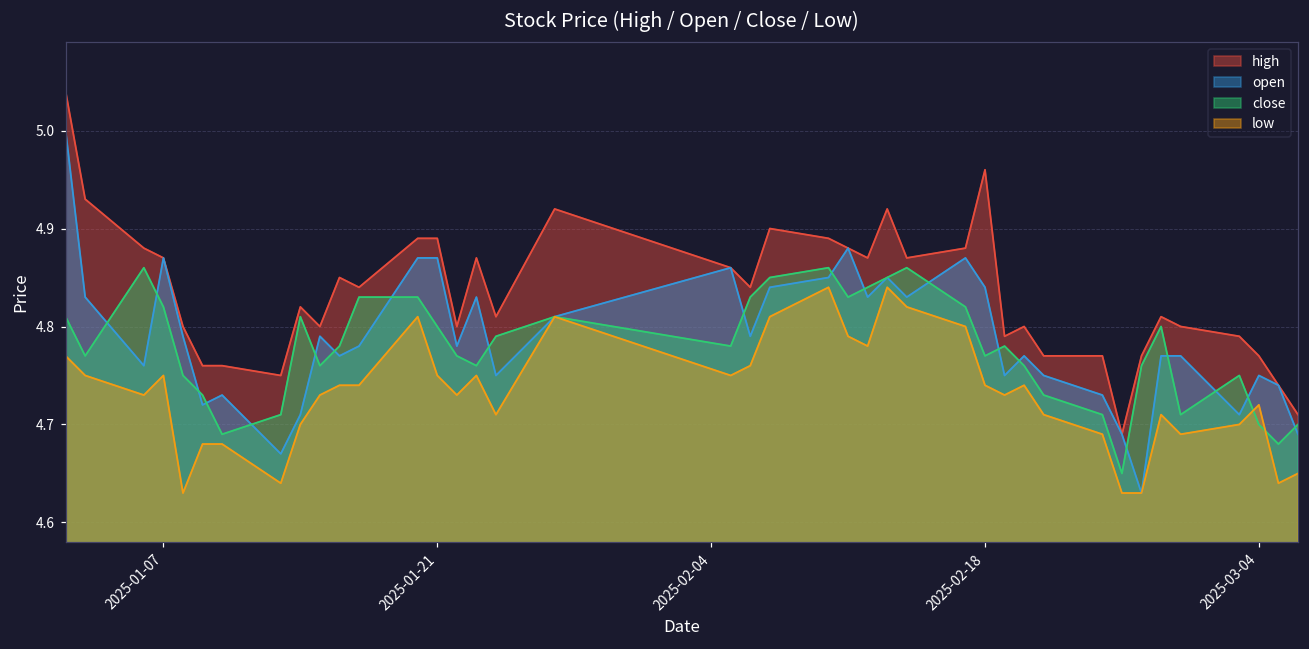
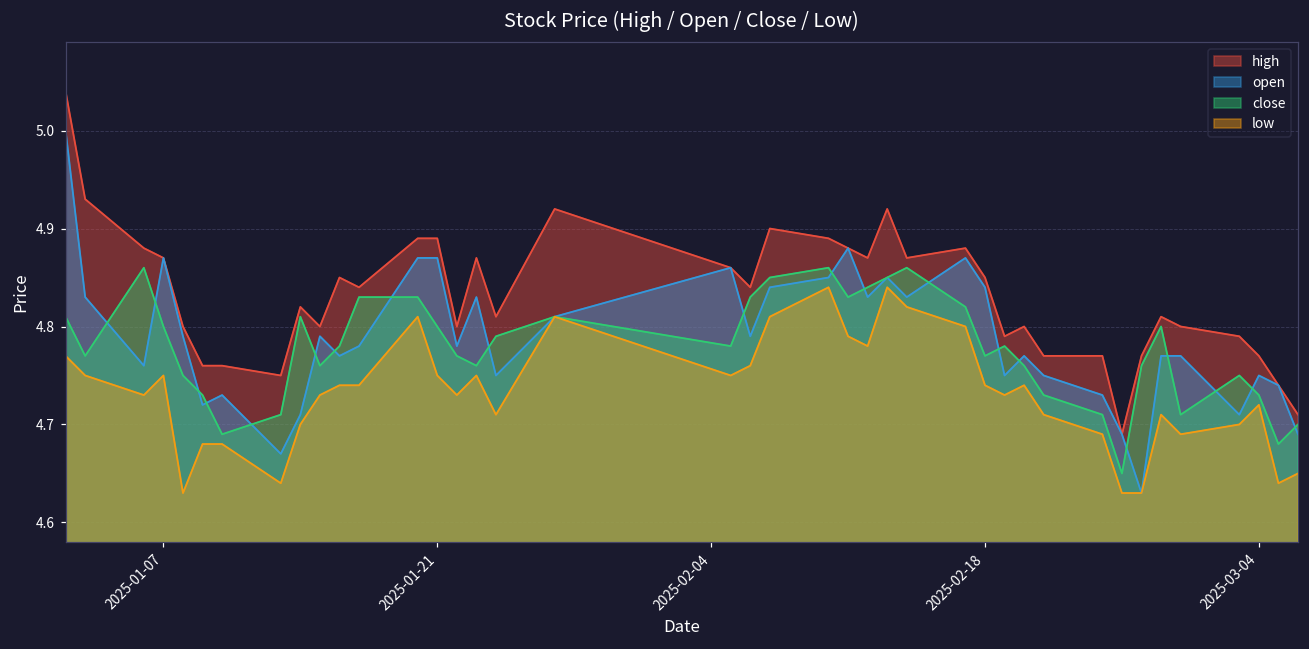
close, 2025-01-07: 4.82 -> 4.80
high, 2025-02-18: 4.96 -> 4.85
close, 2025-03-04: 4.70 -> 4.73
